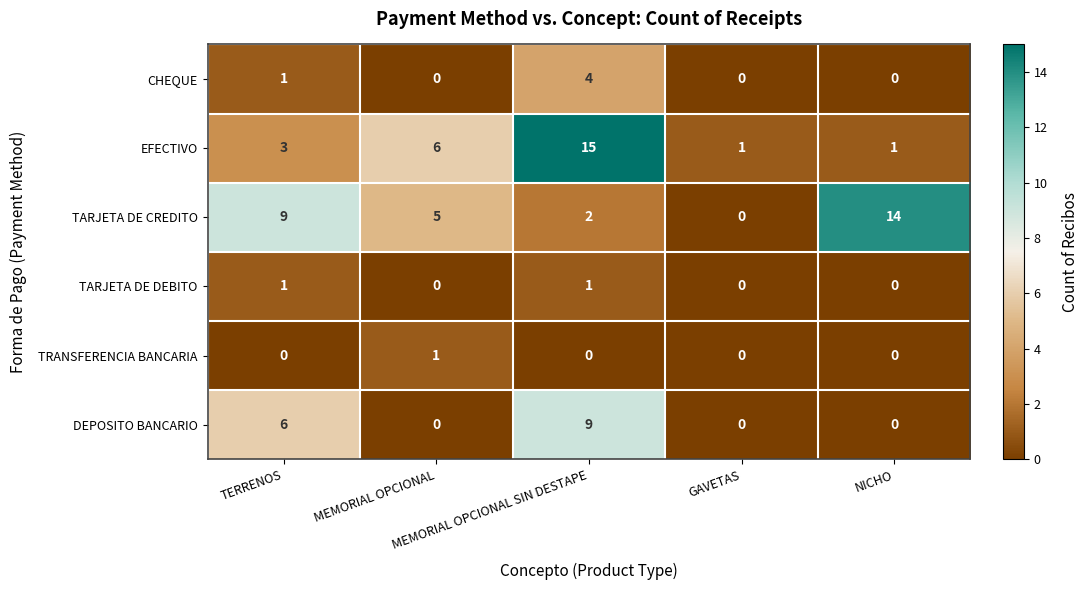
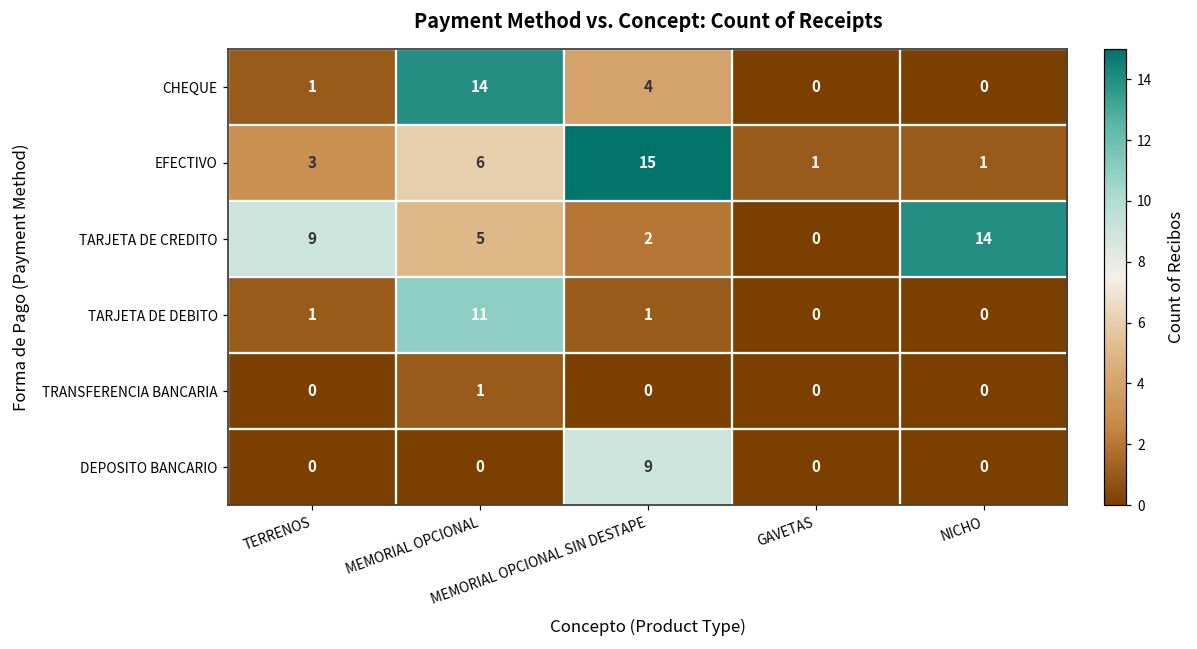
CHEQUE, MEMORIAL OPCIONAL: 0 -> 14
TARJETA DE DEBITO, MEMORIAL OPCIONAL: 0 -> 11
DEPOSITO BANCARIO, TERRENOS: 6 -> 0
